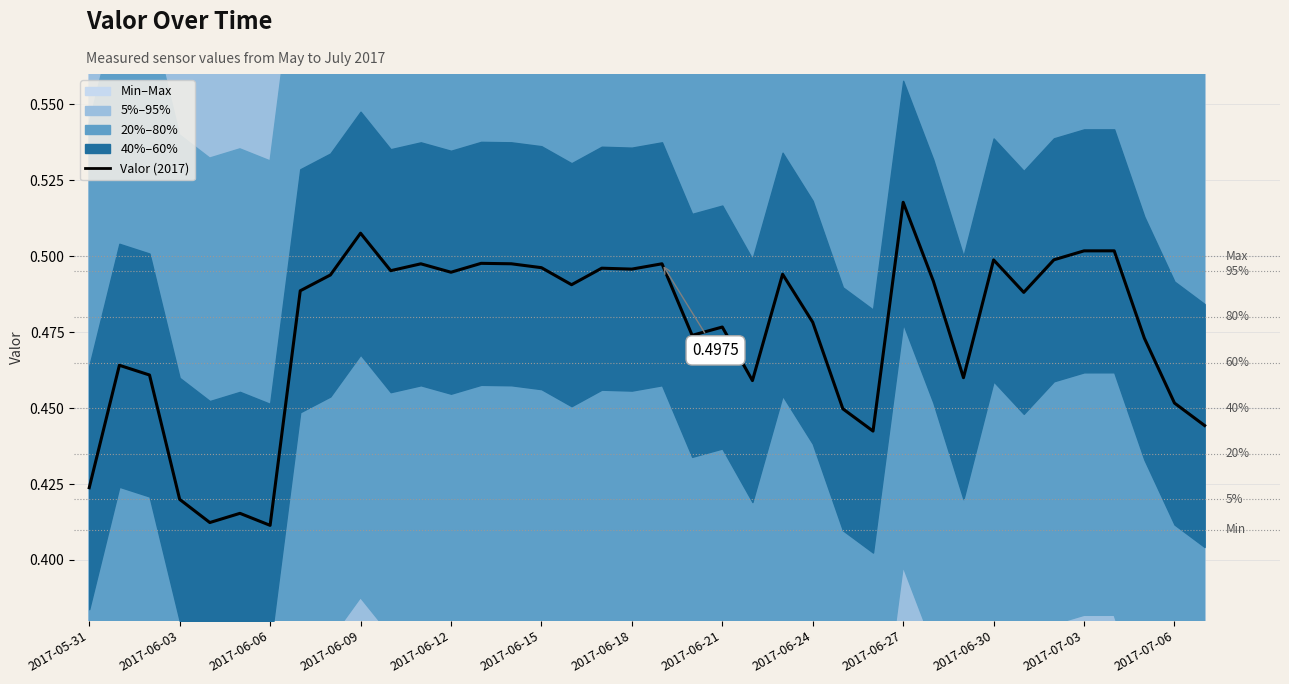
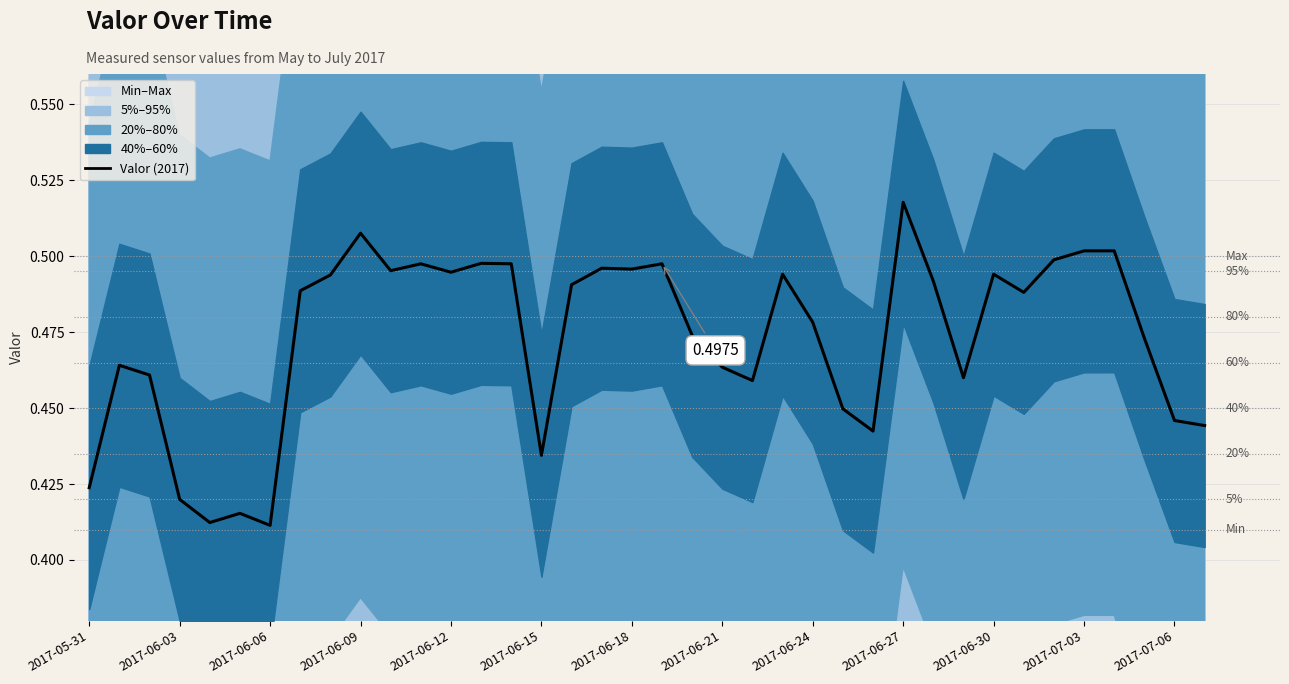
Valor (2017), 2017-06-15: 0.496 -> 0.434
Valor (2017), 2017-06-21: 0.477 -> 0.463
Valor (2017), 2017-06-30: 0.499 -> 0.494
Valor (2017), 2017-07-06: 0.452 -> 0.446
